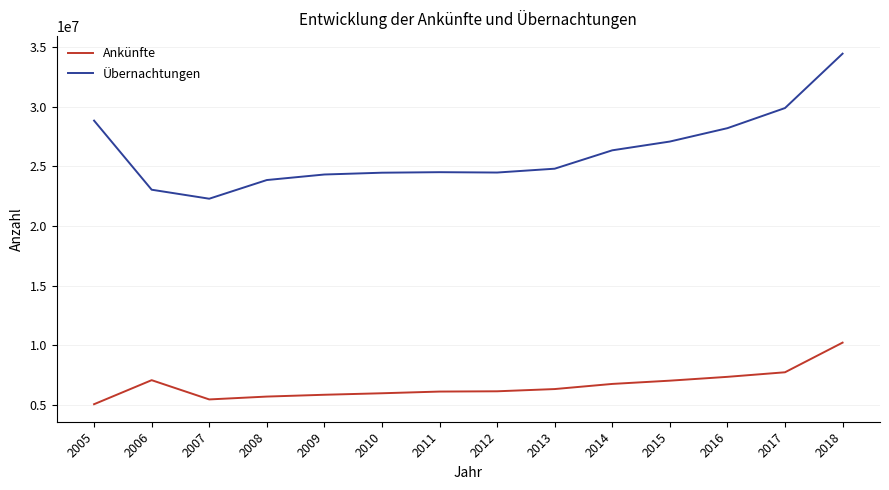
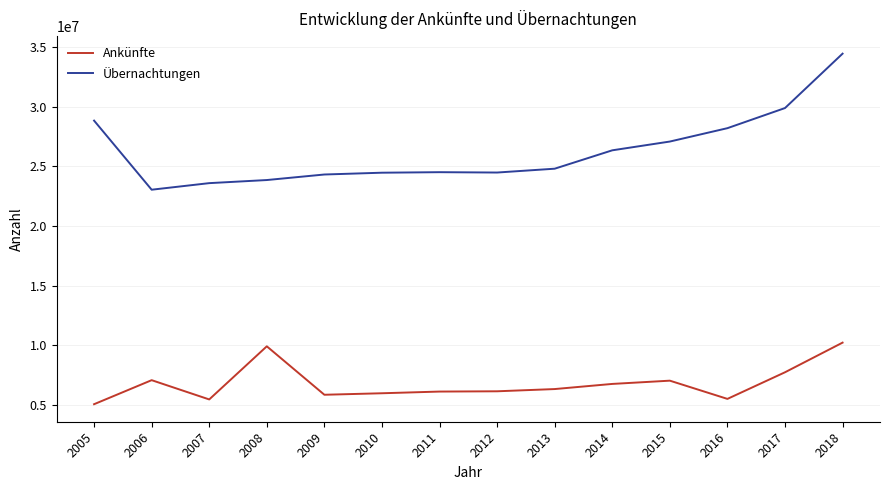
Übernachtungen, 2007: 22300000 -> 23600000
Ankünfte, 2008: 5700000 -> 9900000
Ankünfte, 2016: 7400000 -> 5500000
